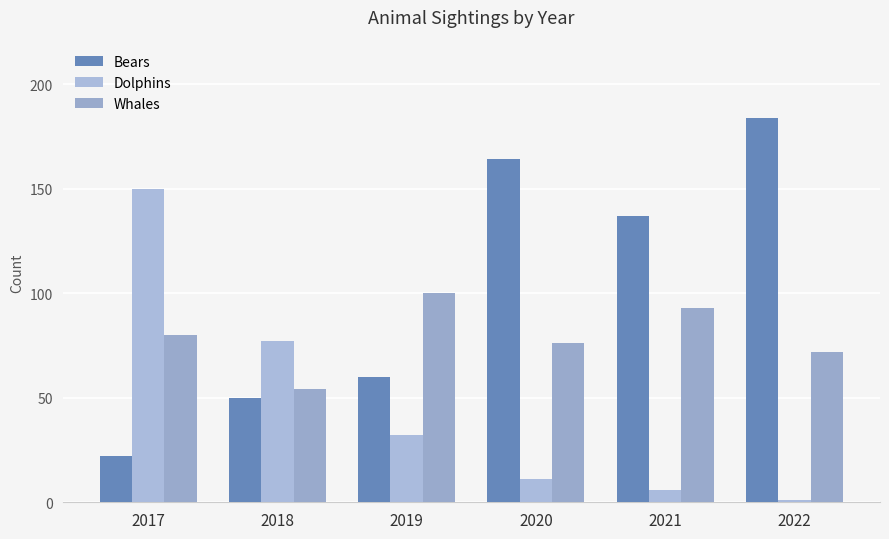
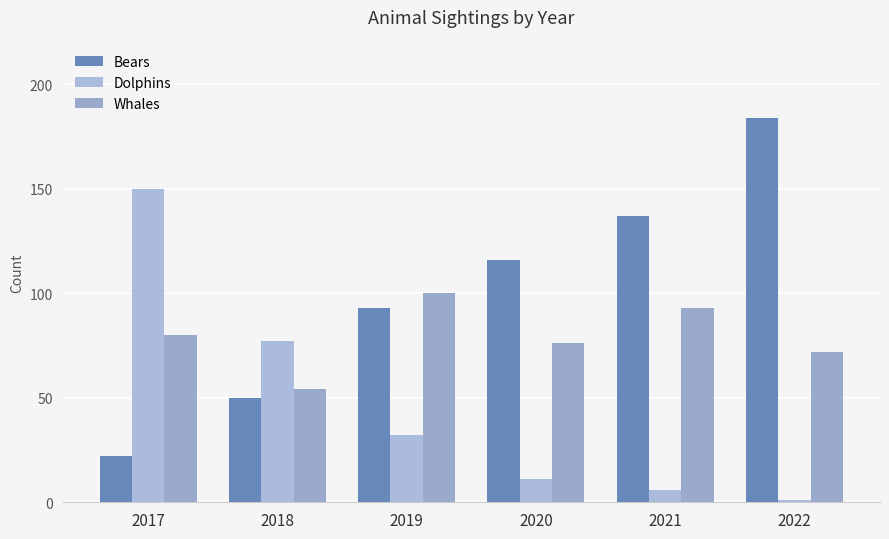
Bears, 2019: 60 -> 93
Bears, 2020: 164 -> 116
